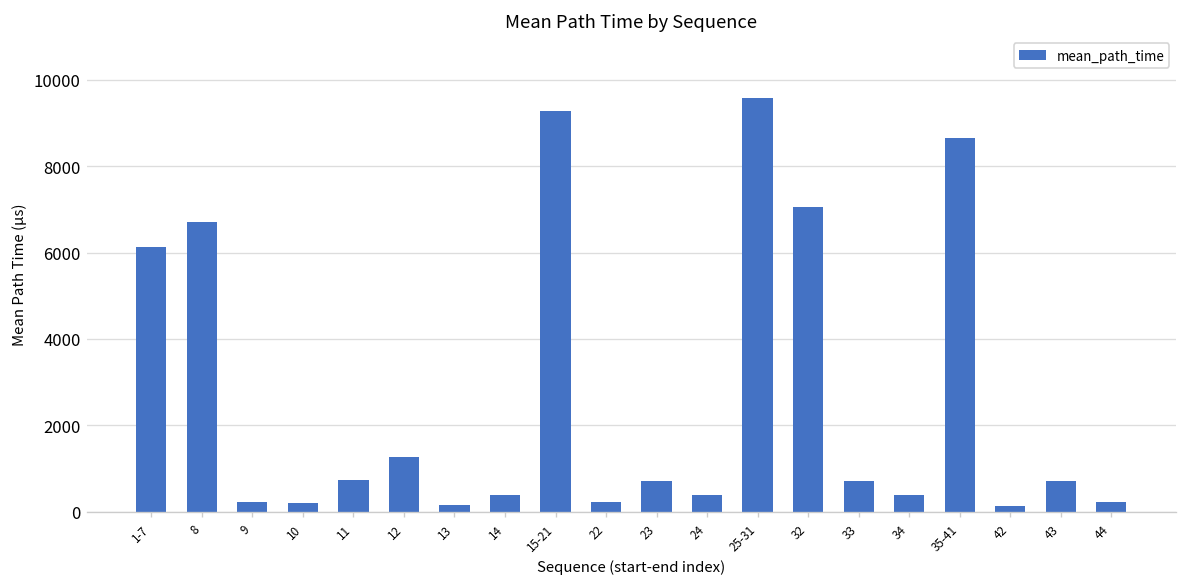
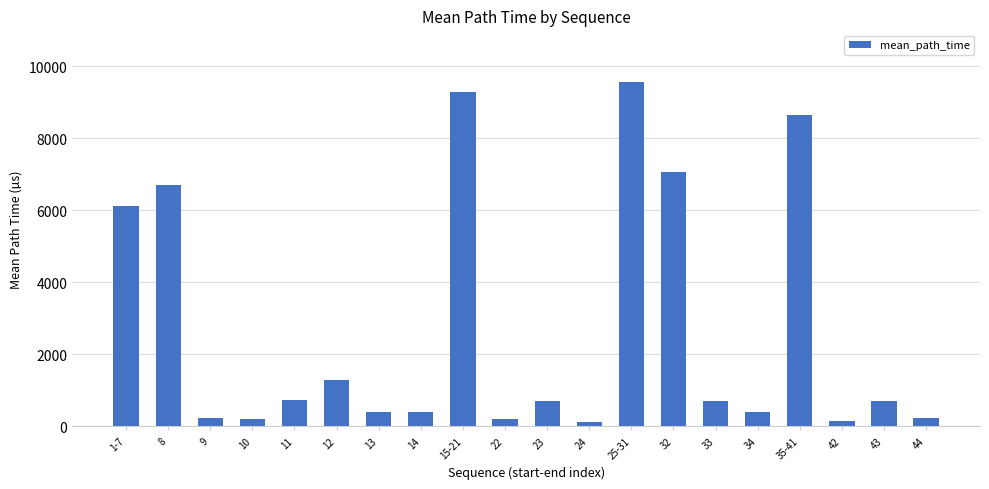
13: 200 -> 400
24: 400 -> 100
